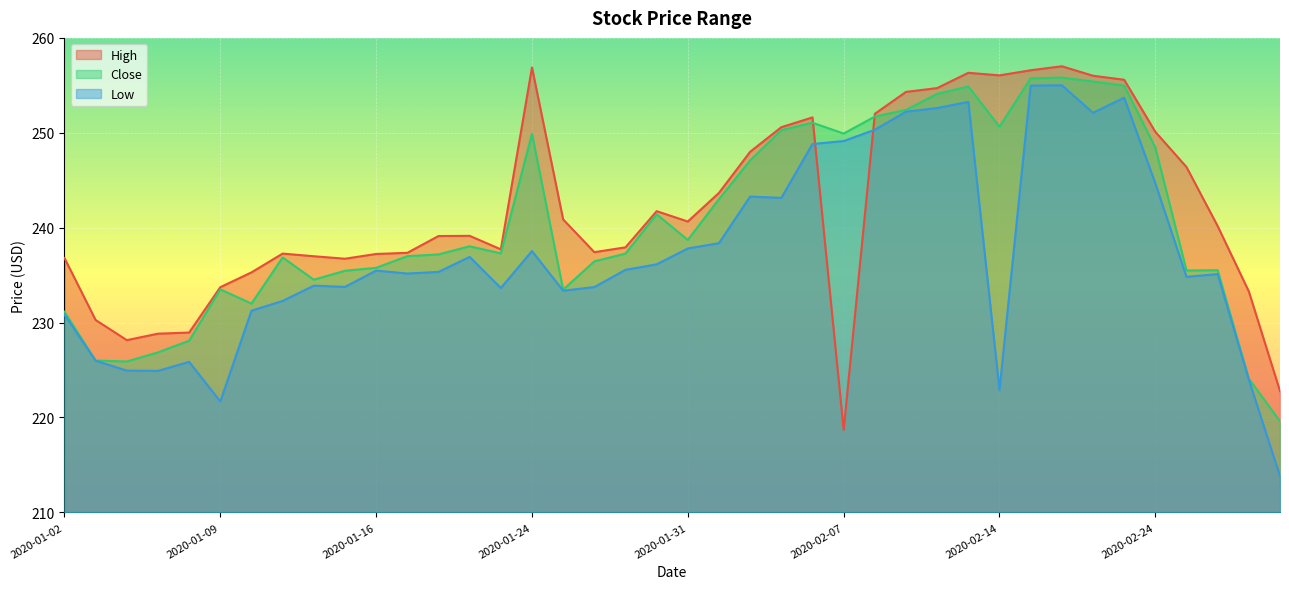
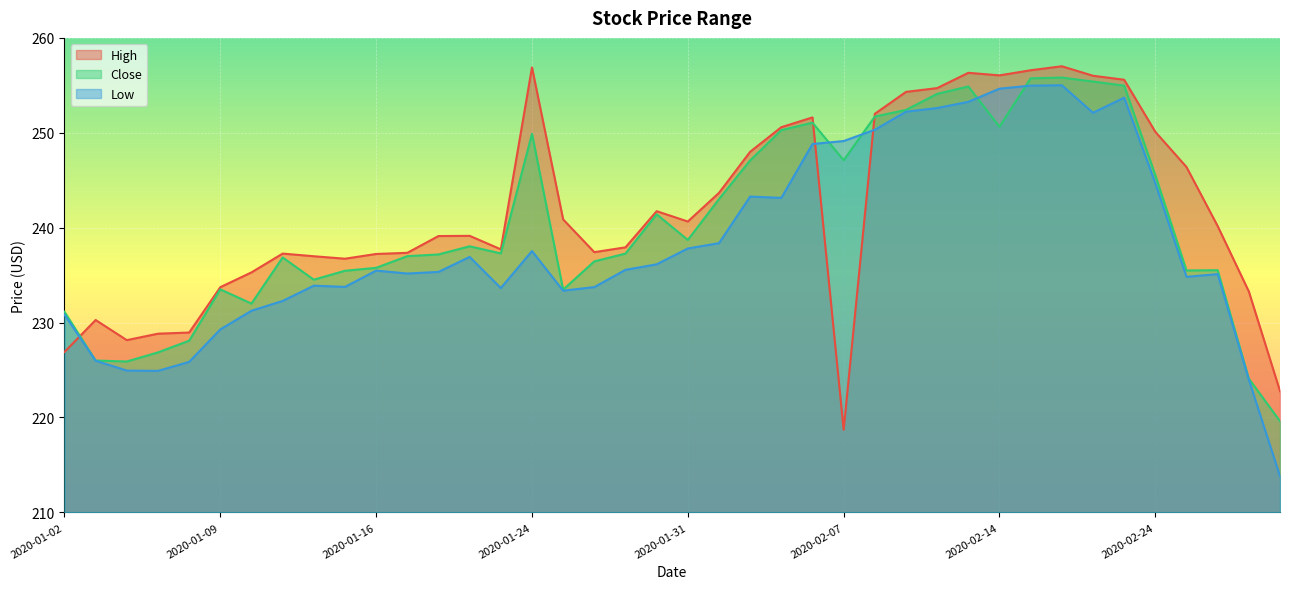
High, 2020-01-02: 237 -> 227
Low, 2020-01-09: 222 -> 229
Close, 2020-02-07: 250 -> 247
Low, 2020-02-14: 223 -> 255
Close, 2020-02-24: 248 -> 246
